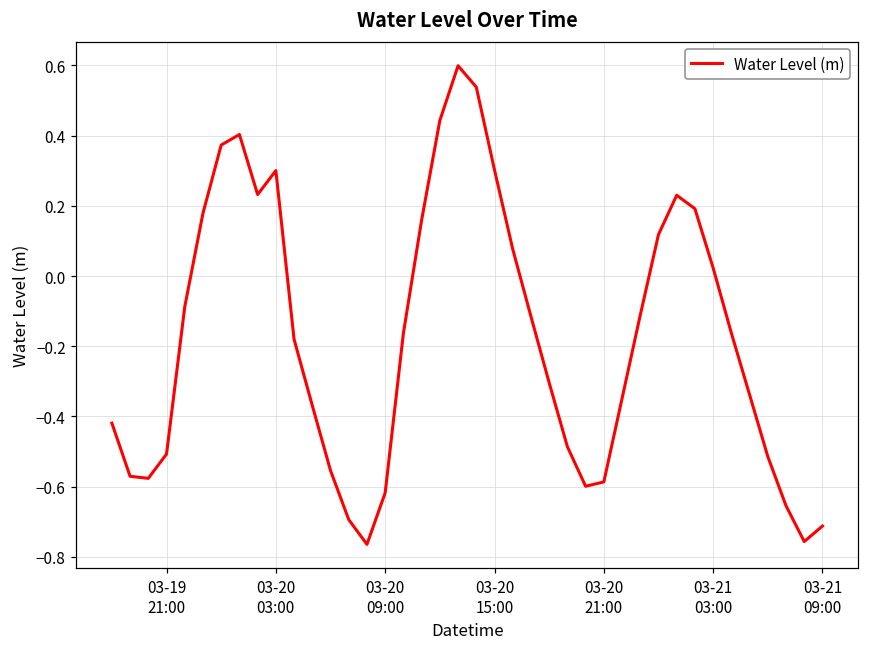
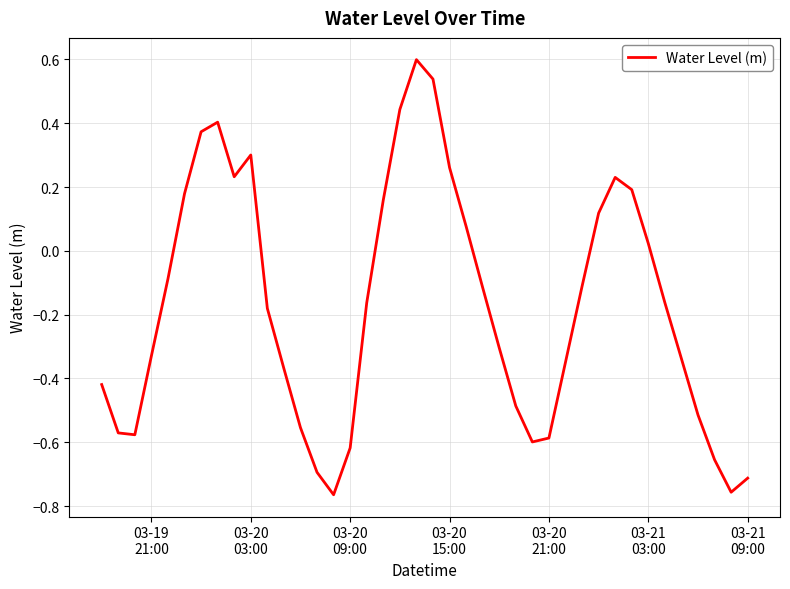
03-19 21:00: -0.51 -> -0.33
03-20 15:00: 0.30 -> 0.26
